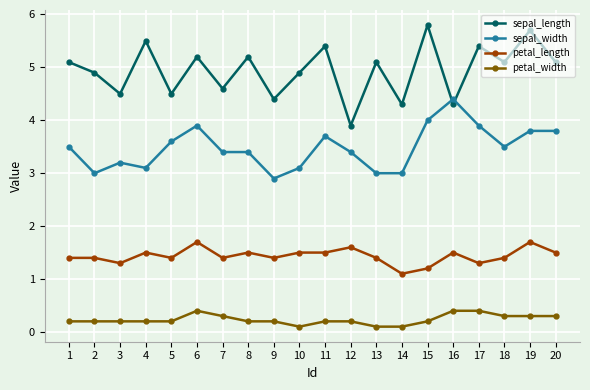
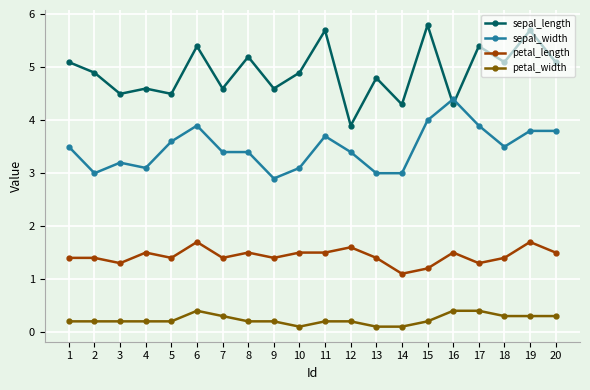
sepal_length, 4: 5.5 -> 4.6
sepal_length, 6: 5.2 -> 5.4
sepal_length, 9: 4.4 -> 4.6
sepal_length, 11: 5.4 -> 5.7
sepal_length, 13: 5.1 -> 4.8
